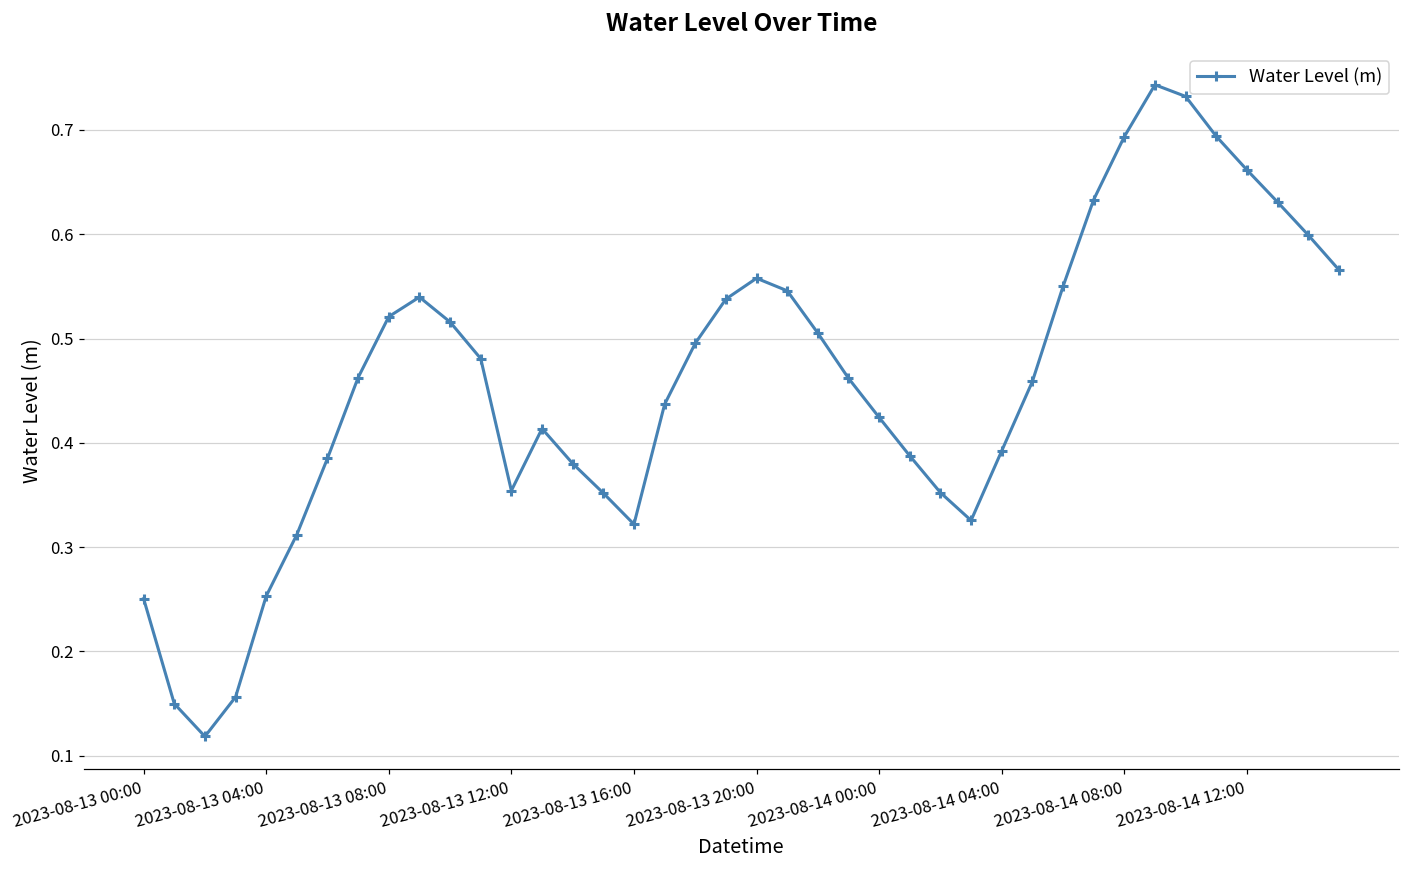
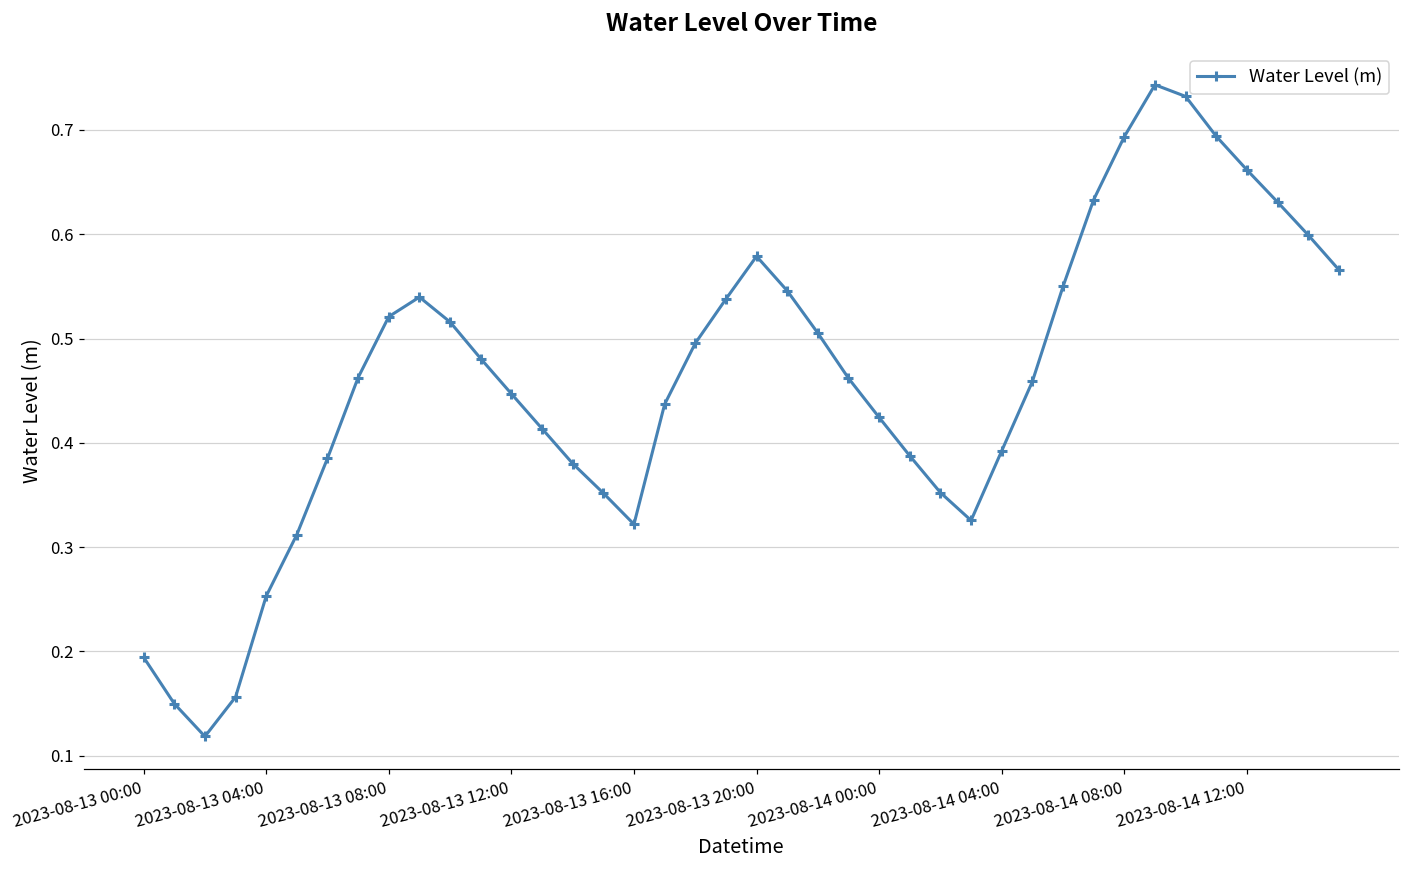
2023-08-13 00:00: 0.25 -> 0.19
2023-08-13 12:00: 0.35 -> 0.45
2023-08-13 20:00: 0.56 -> 0.58
